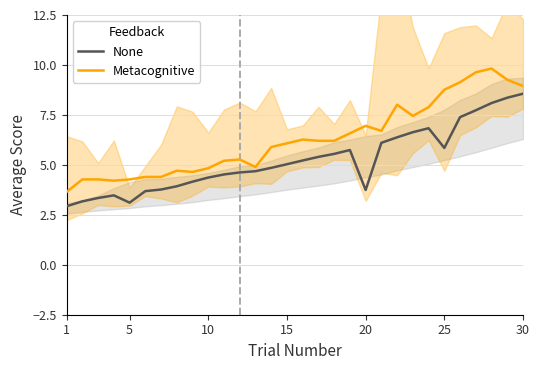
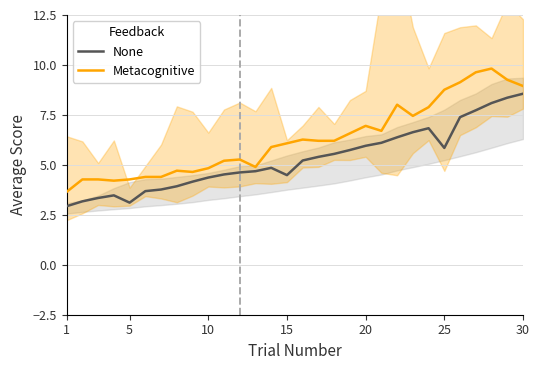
None, 15: 5.0 -> 4.5
None, 20: 3.7 -> 6.0
